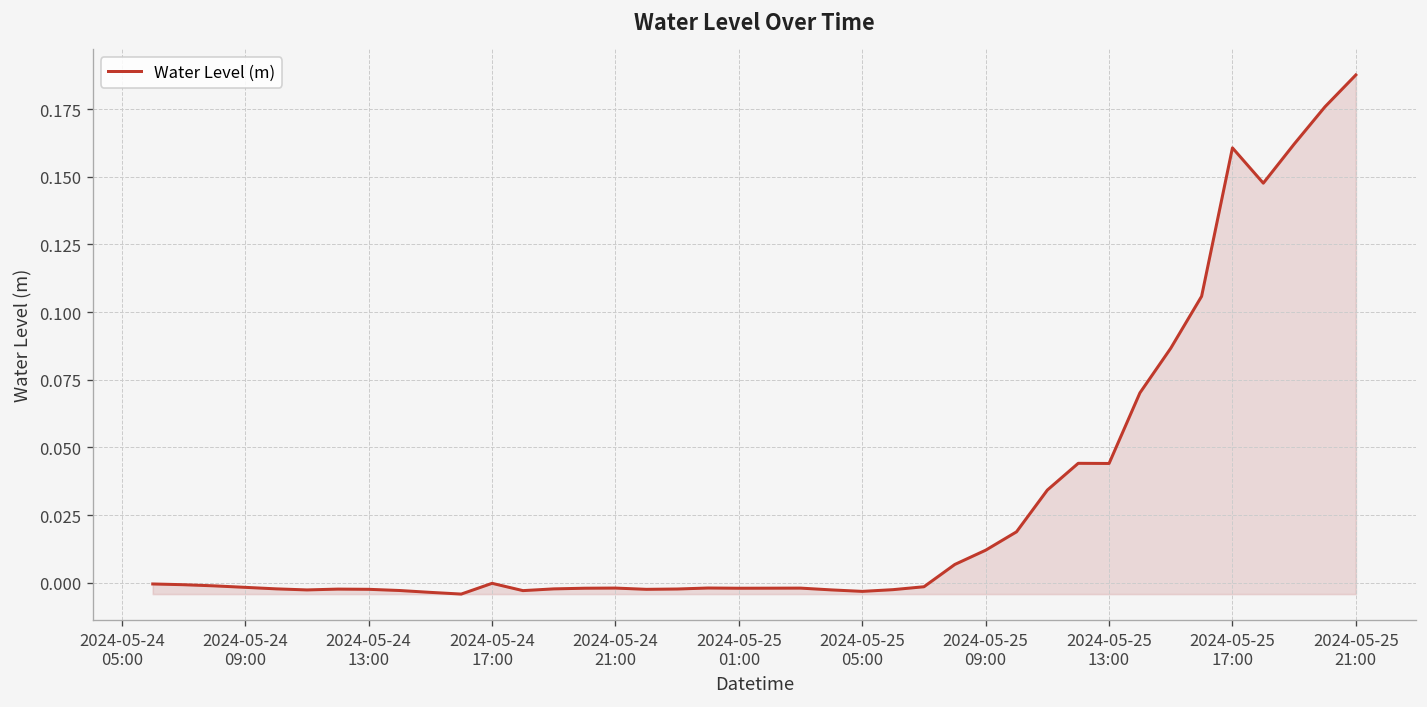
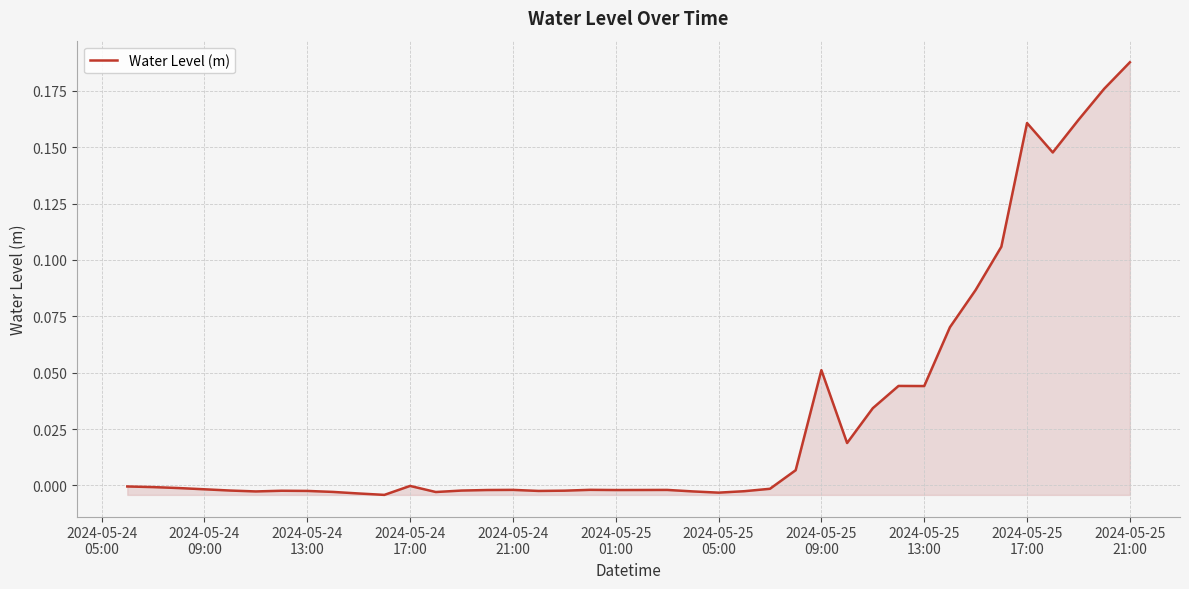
2024-05-25 09:00: 0.012 -> 0.051
